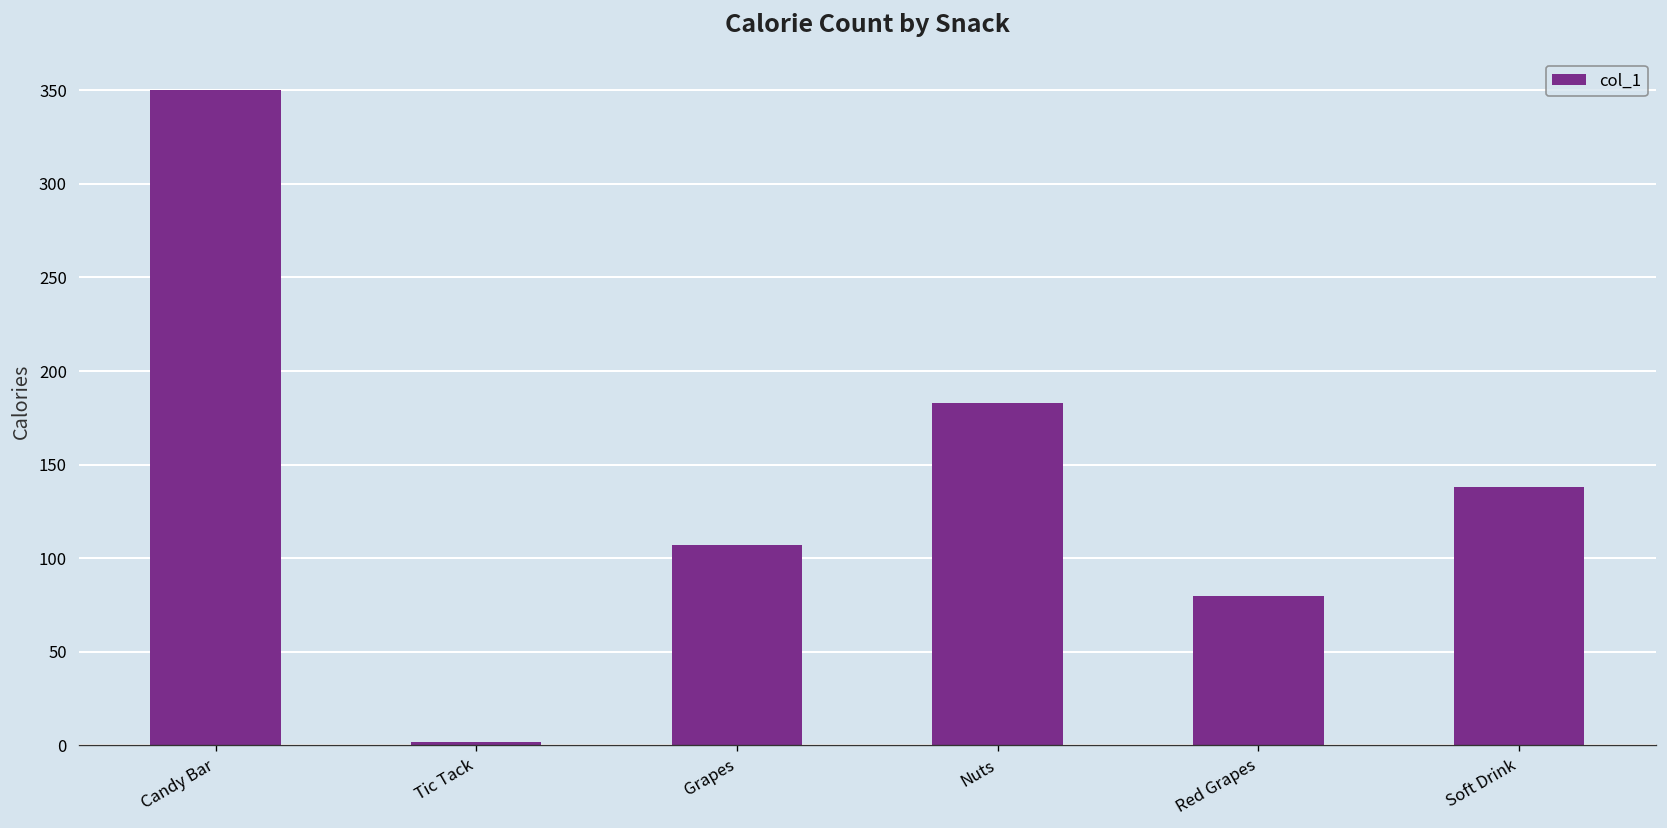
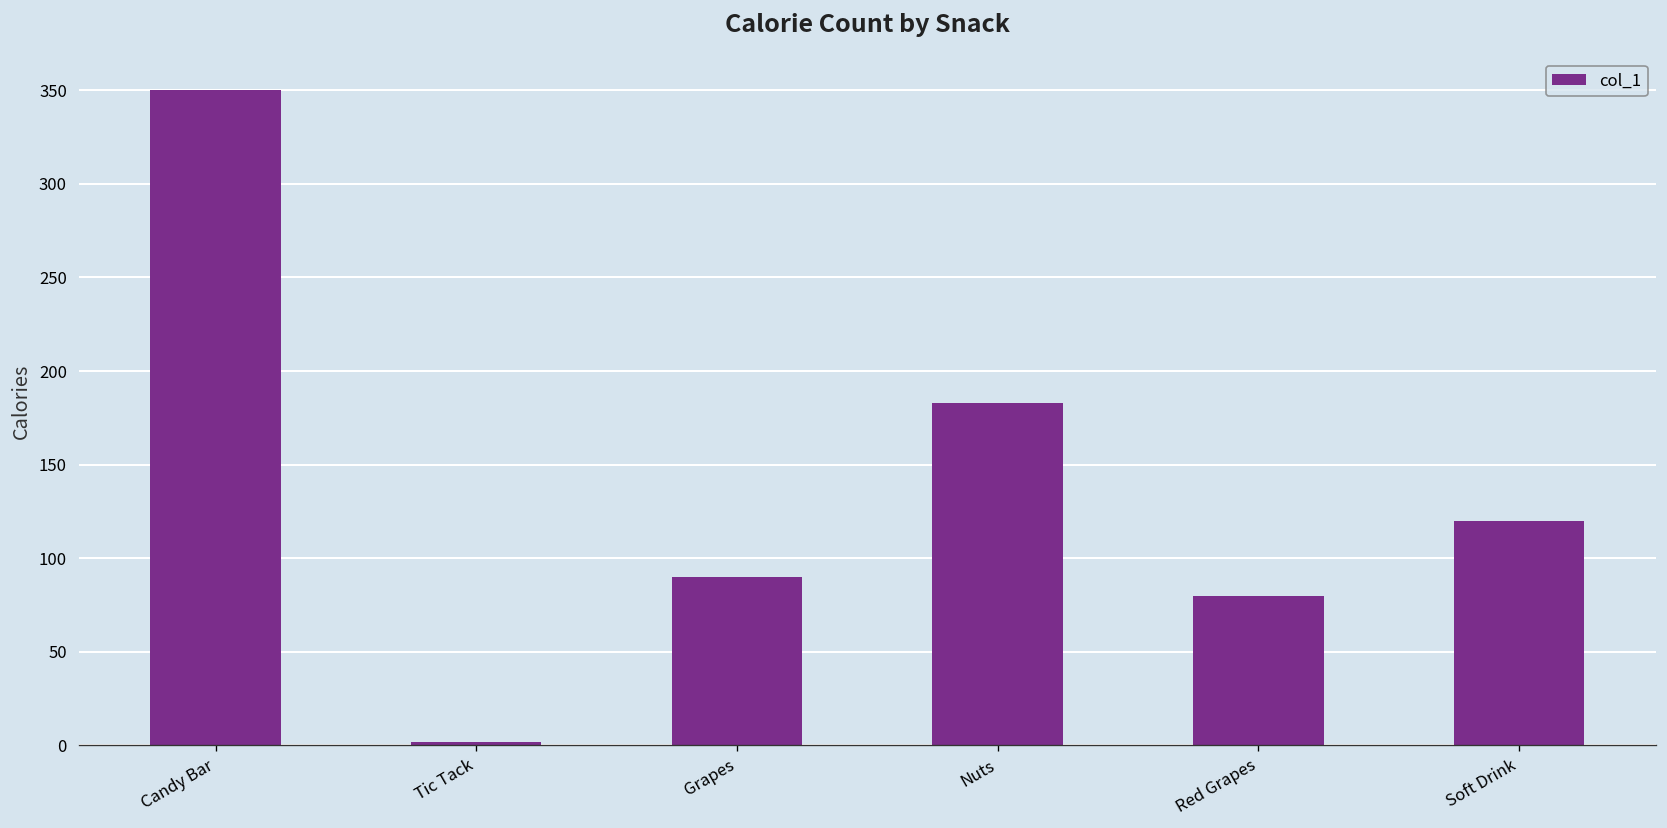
Grapes: 107 -> 90
Soft Drink: 138 -> 120
